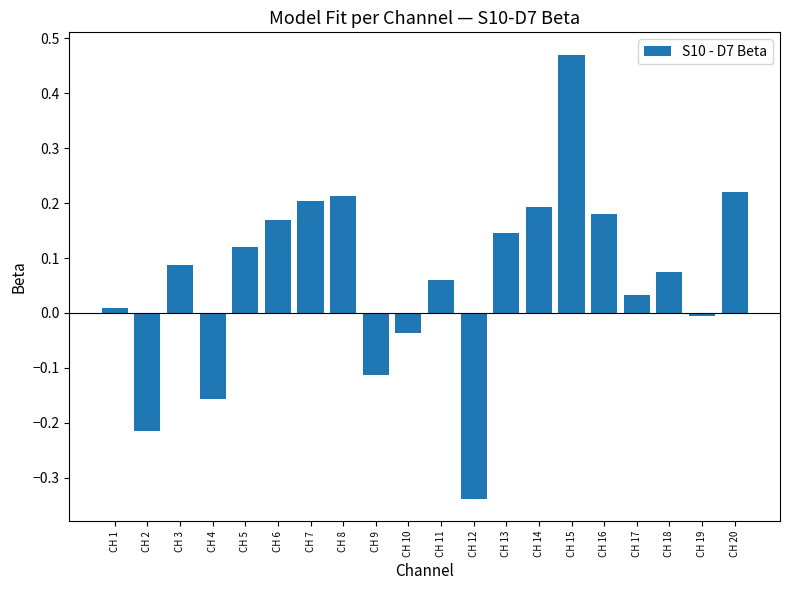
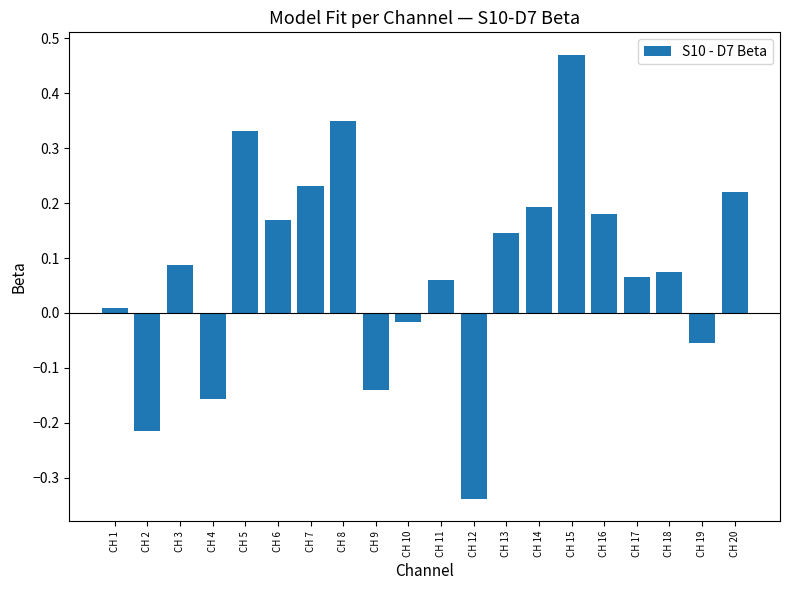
CH 5: 0.12 -> 0.33
CH 7: 0.20 -> 0.23
CH 8: 0.21 -> 0.35
CH 9: -0.11 -> -0.14
CH 10: -0.04 -> -0.02
CH 17: 0.03 -> 0.06
CH 19: -0.01 -> -0.05
